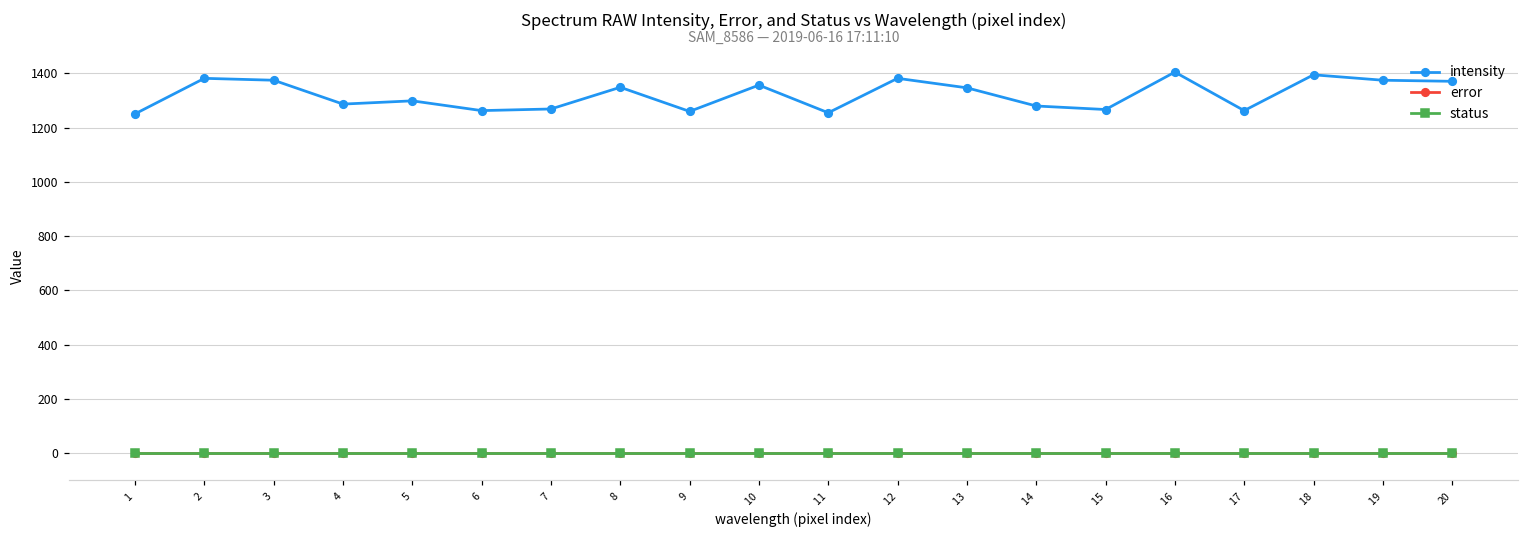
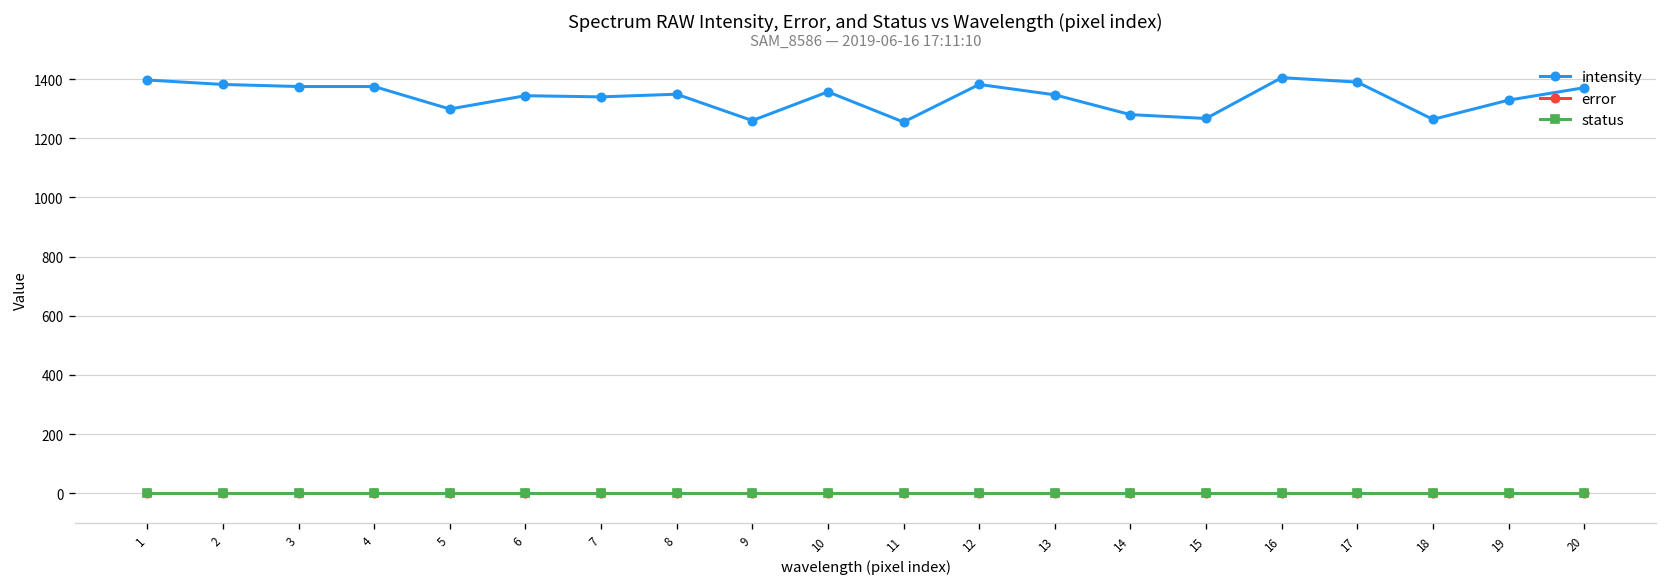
intensity, 1: 1250 -> 1400
intensity, 4: 1290 -> 1380
intensity, 6: 1260 -> 1340
intensity, 7: 1270 -> 1340
intensity, 17: 1260 -> 1390
intensity, 18: 1400 -> 1260
intensity, 19: 1380 -> 1330
